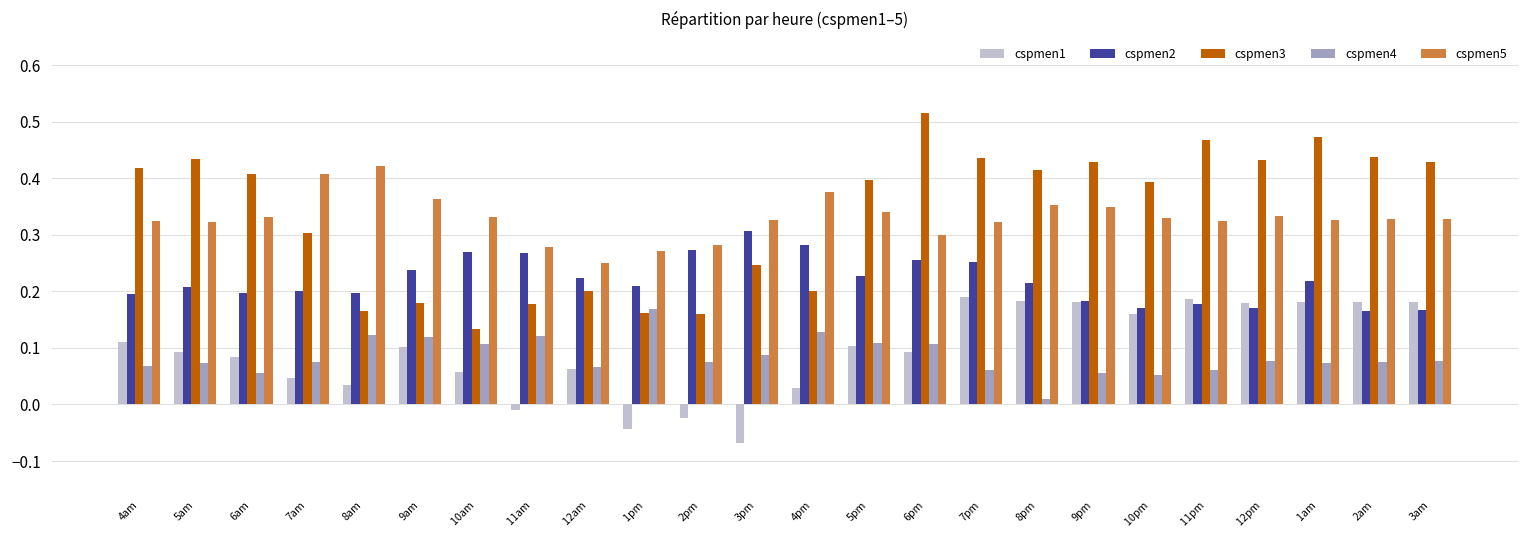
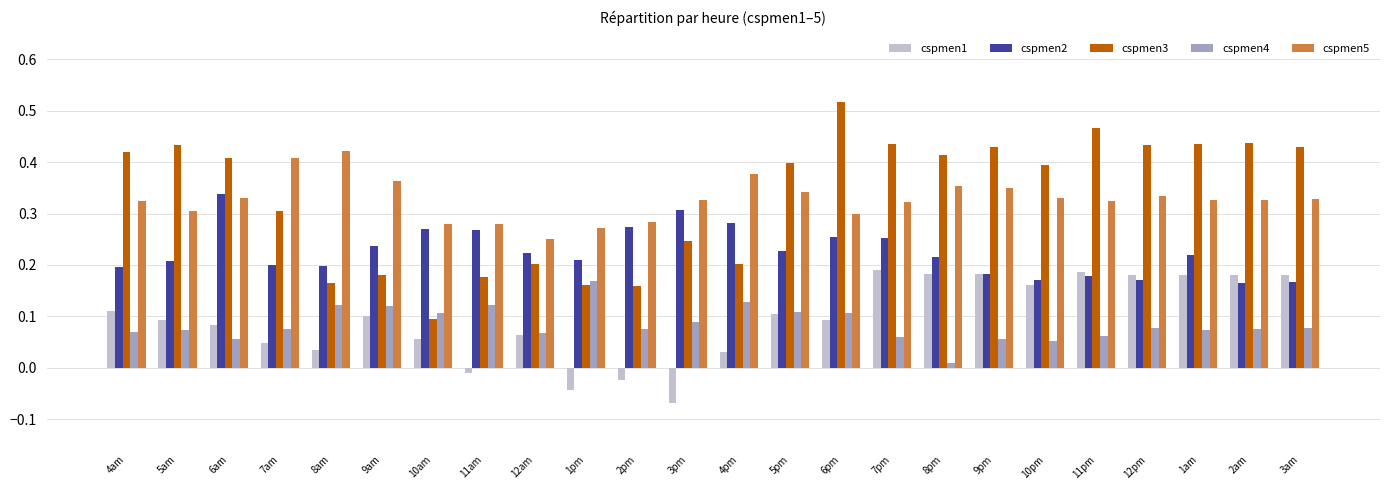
cspmen5, 5am: 0.32 -> 0.31
cspmen2, 6am: 0.20 -> 0.34
cspmen3, 10am: 0.13 -> 0.09
cspmen5, 10am: 0.33 -> 0.28
cspmen3, 1am: 0.47 -> 0.44
